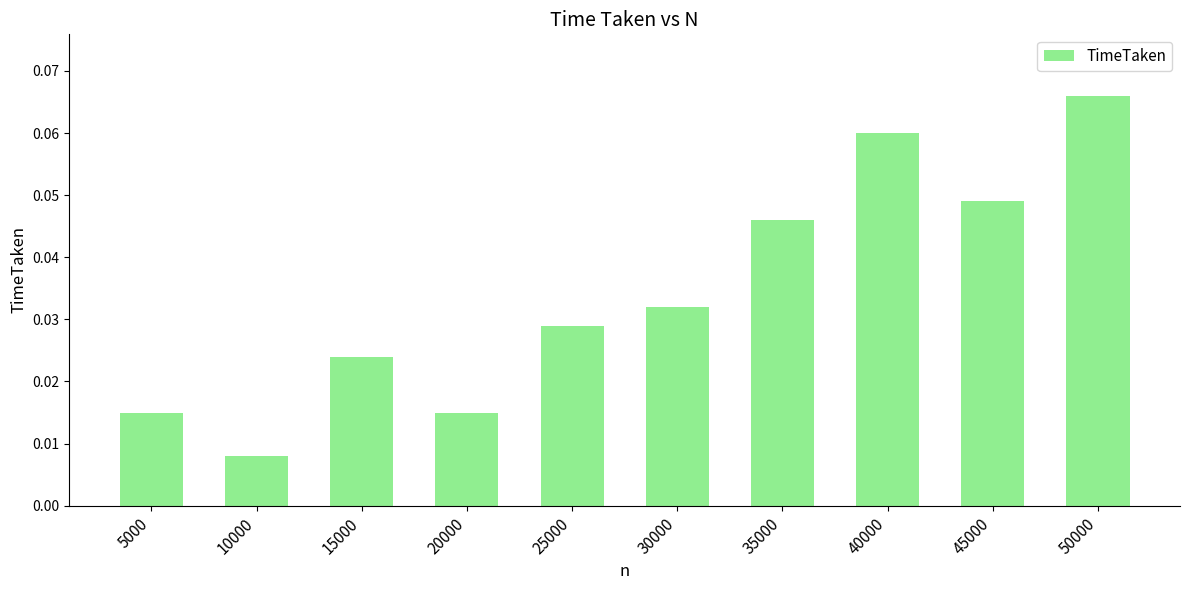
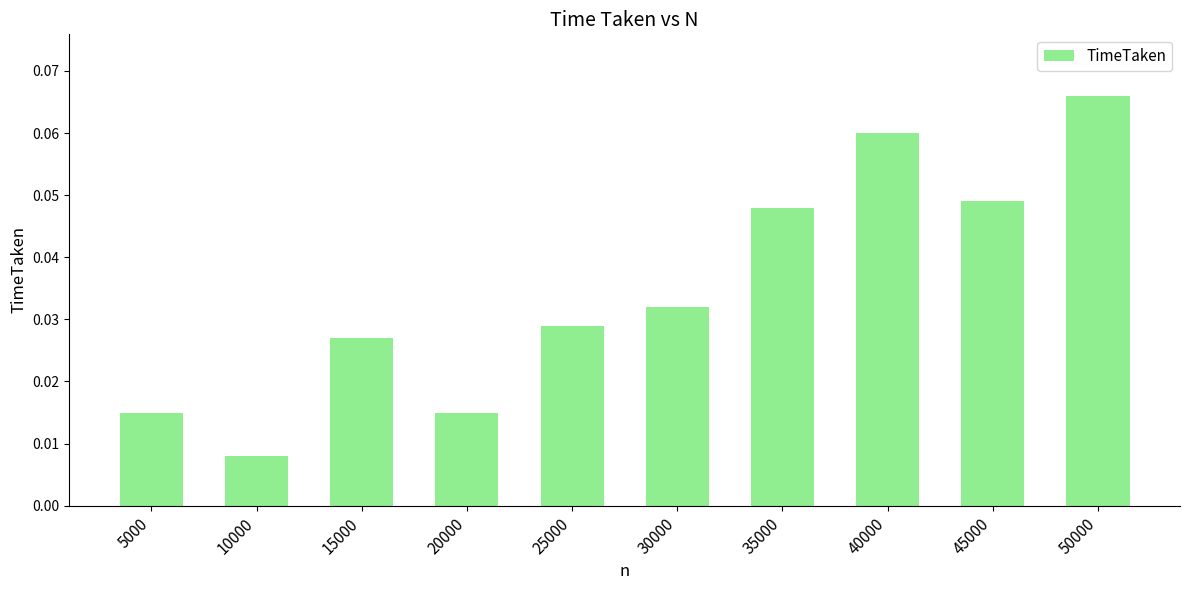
15000: 0.024 -> 0.027
35000: 0.046 -> 0.048
